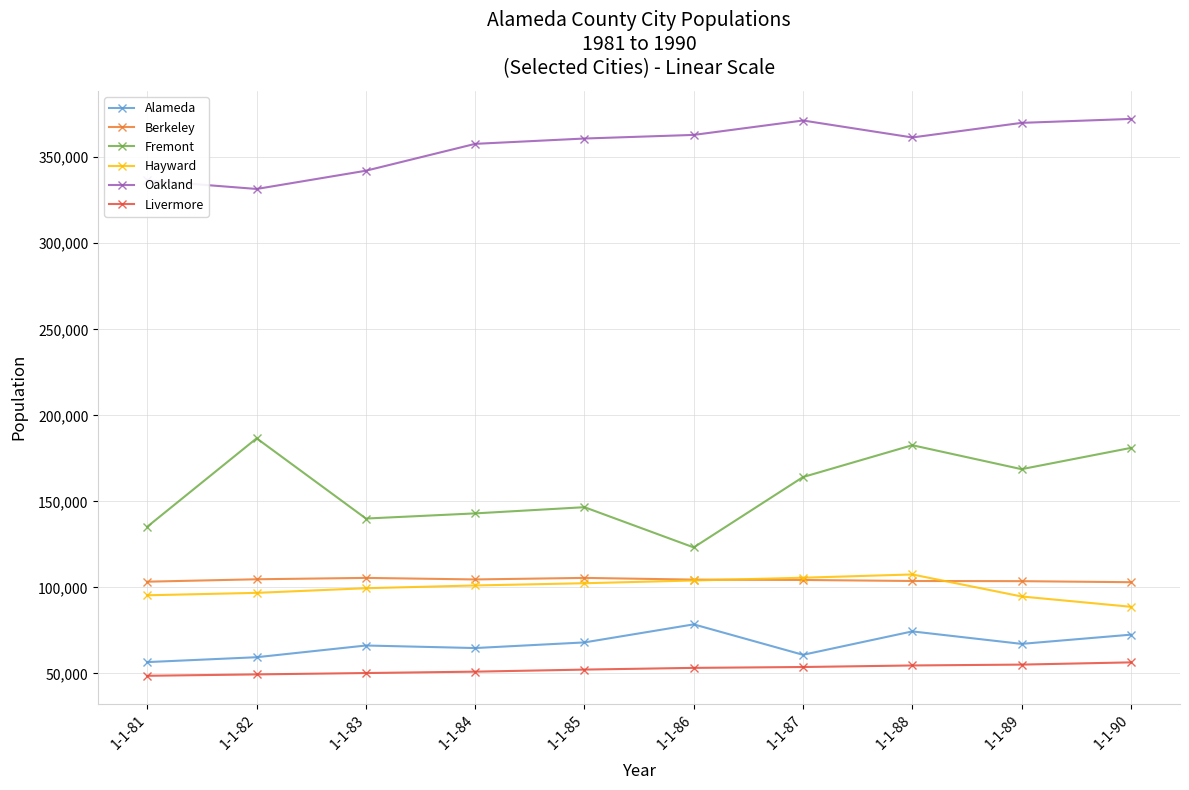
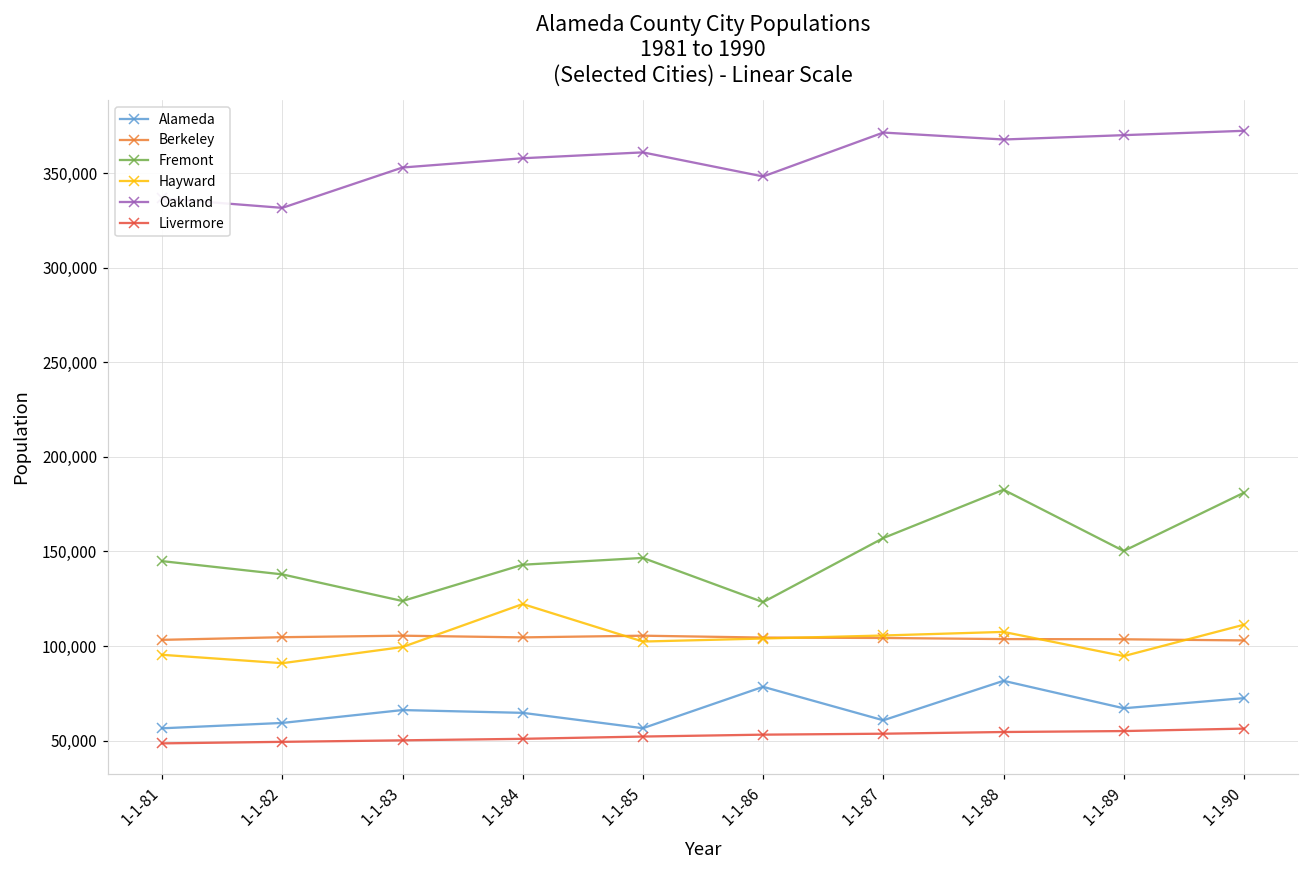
Fremont, 1-1-81: 135,000 -> 145,000
Fremont, 1-1-82: 187,000 -> 138,000
Hayward, 1-1-82: 97,000 -> 91,000
Fremont, 1-1-83: 140,000 -> 124,000
Oakland, 1-1-83: 342,000 -> 353,000
Hayward, 1-1-84: 101,000 -> 122,000
Alameda, 1-1-85: 68,000 -> 57,000
Oakland, 1-1-86: 363,000 -> 348,000
Fremont, 1-1-87: 164,000 -> 157,000
Alameda, 1-1-88: 74,000 -> 82,000
Oakland, 1-1-88: 362,000 -> 368,000
Fremont, 1-1-89: 169,000 -> 150,000
Hayward, 1-1-90: 89,000 -> 111,000
